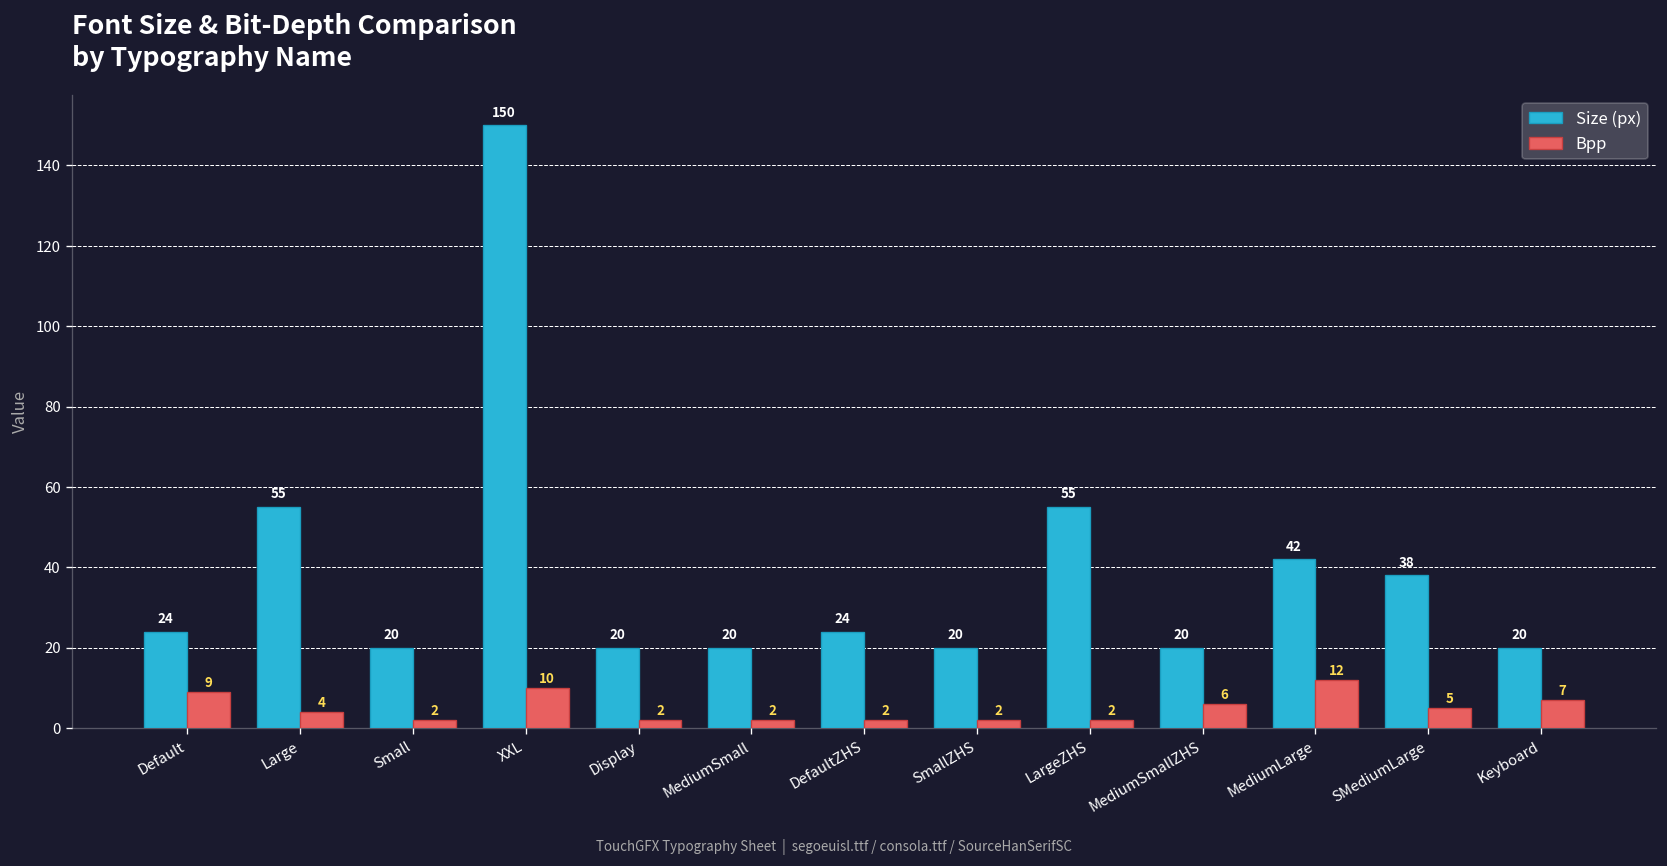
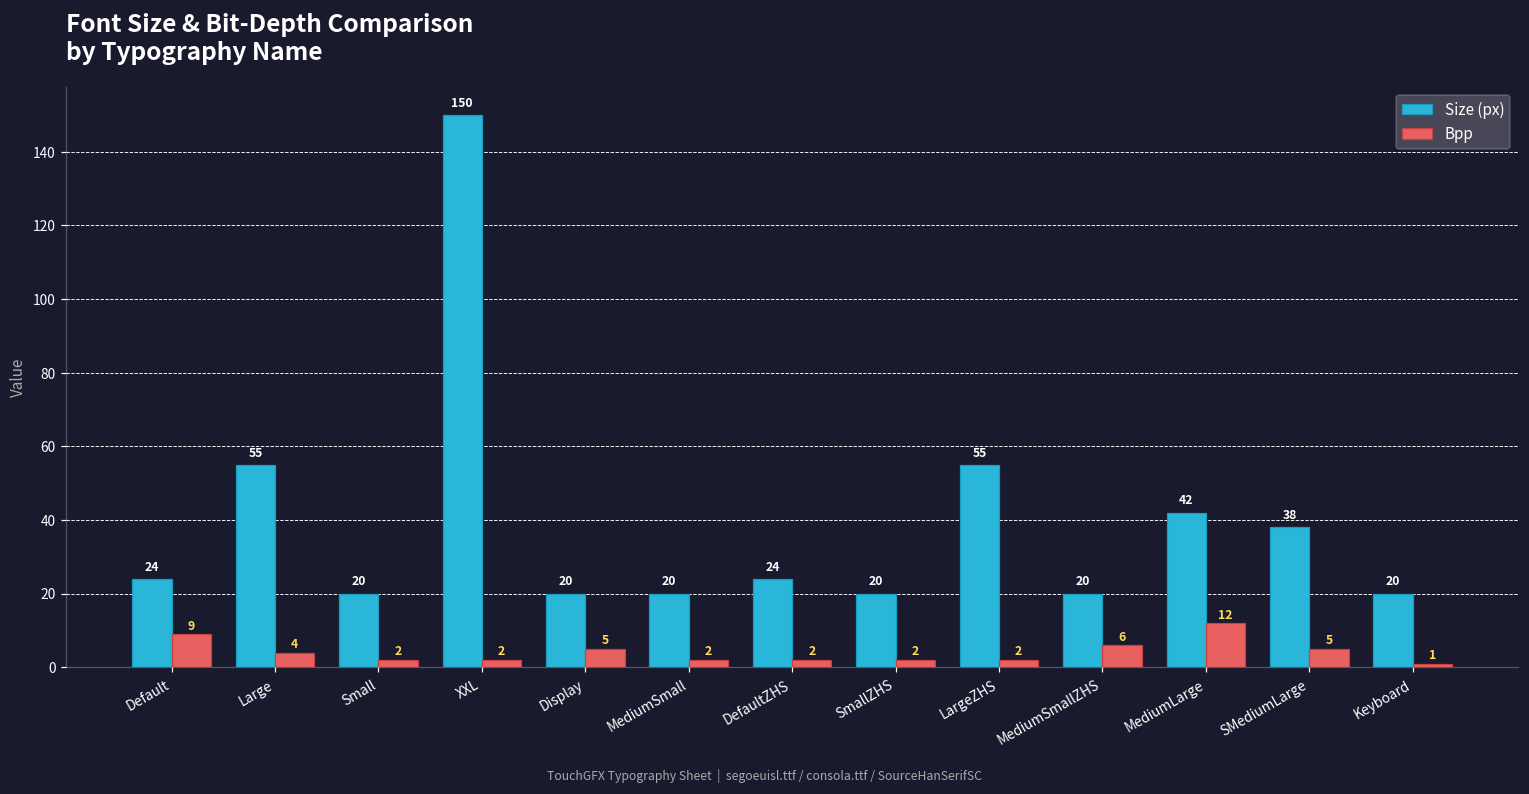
Bpp, XXL: 10 -> 2
Bpp, Display: 2 -> 5
Bpp, Keyboard: 7 -> 1
